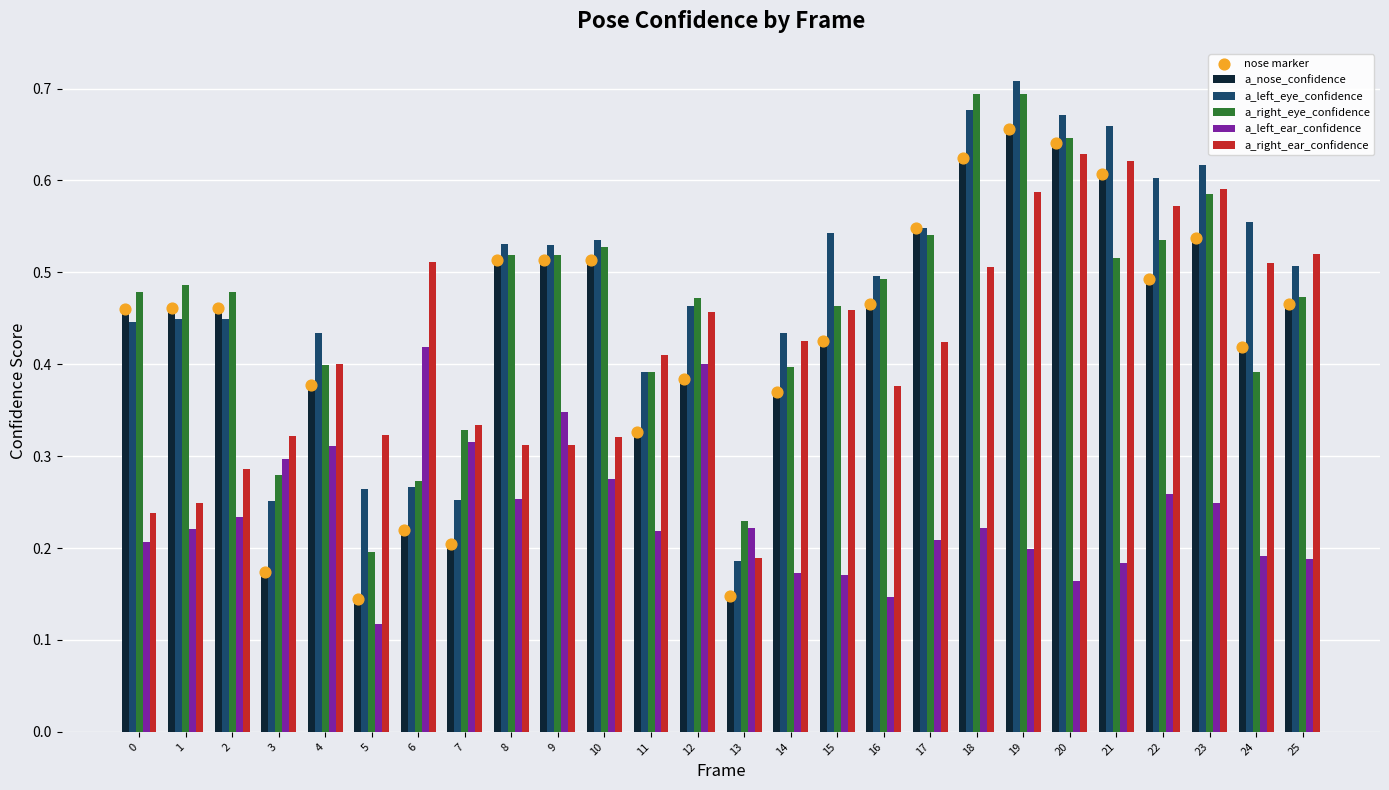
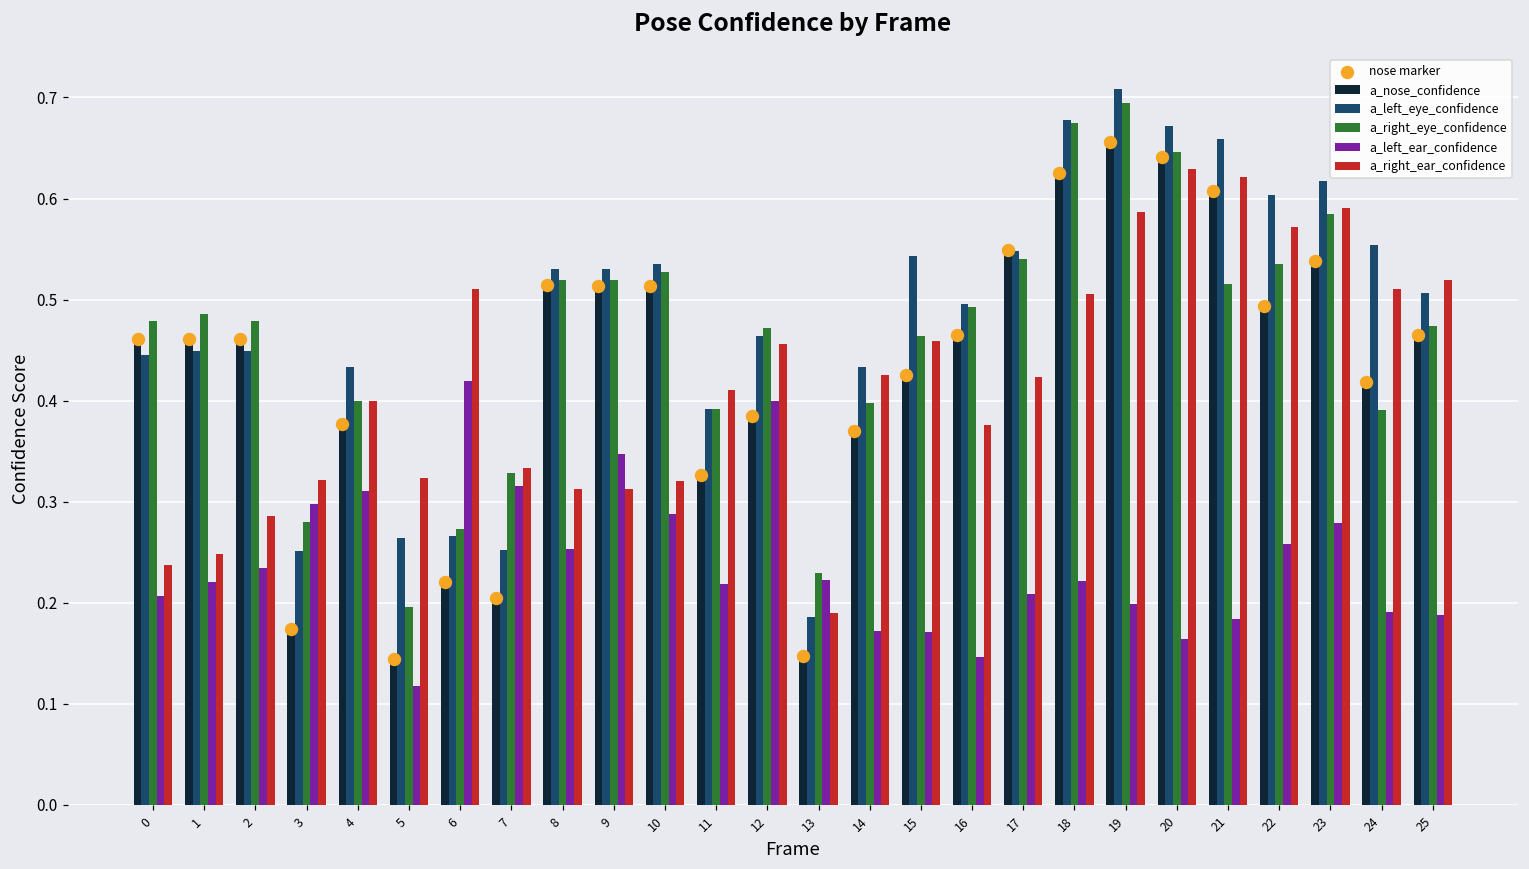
a_left_ear_confidence, 10: 0.28 -> 0.29
a_right_eye_confidence, 18: 0.69 -> 0.67
a_left_ear_confidence, 23: 0.25 -> 0.28
